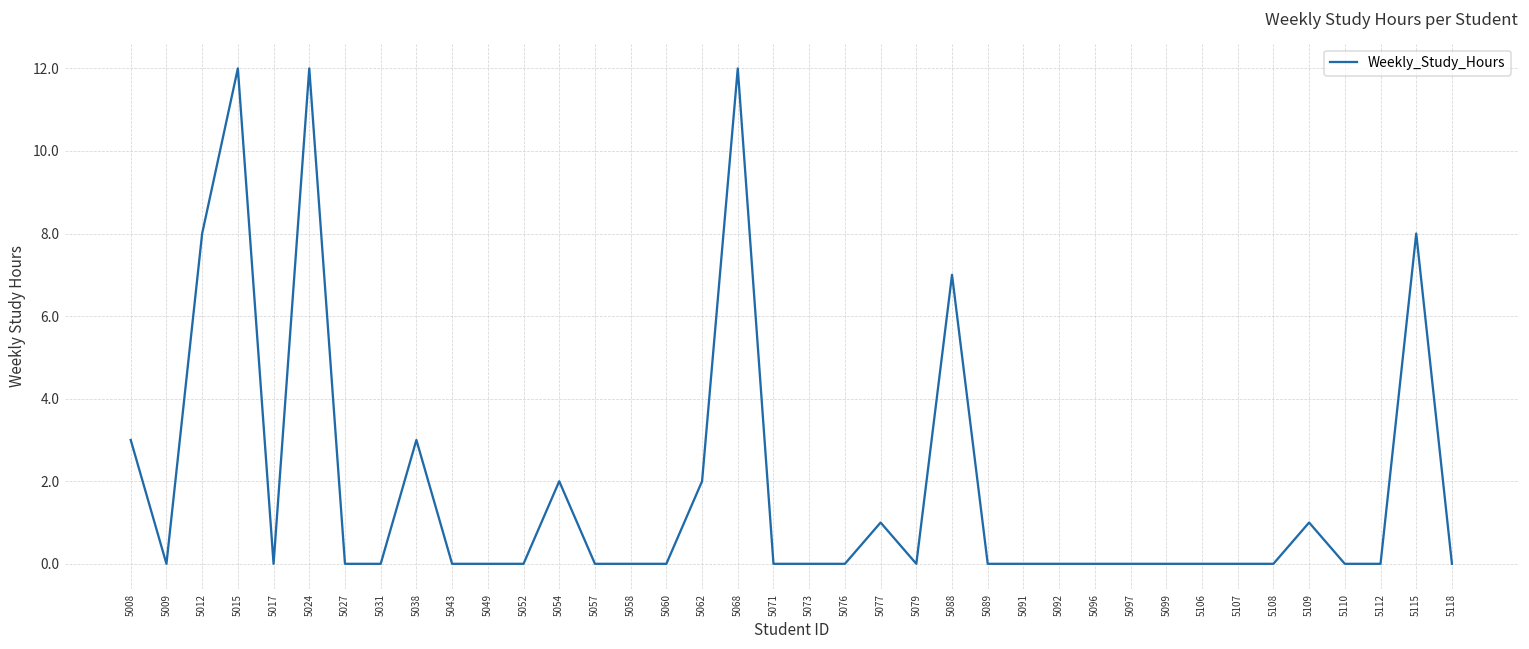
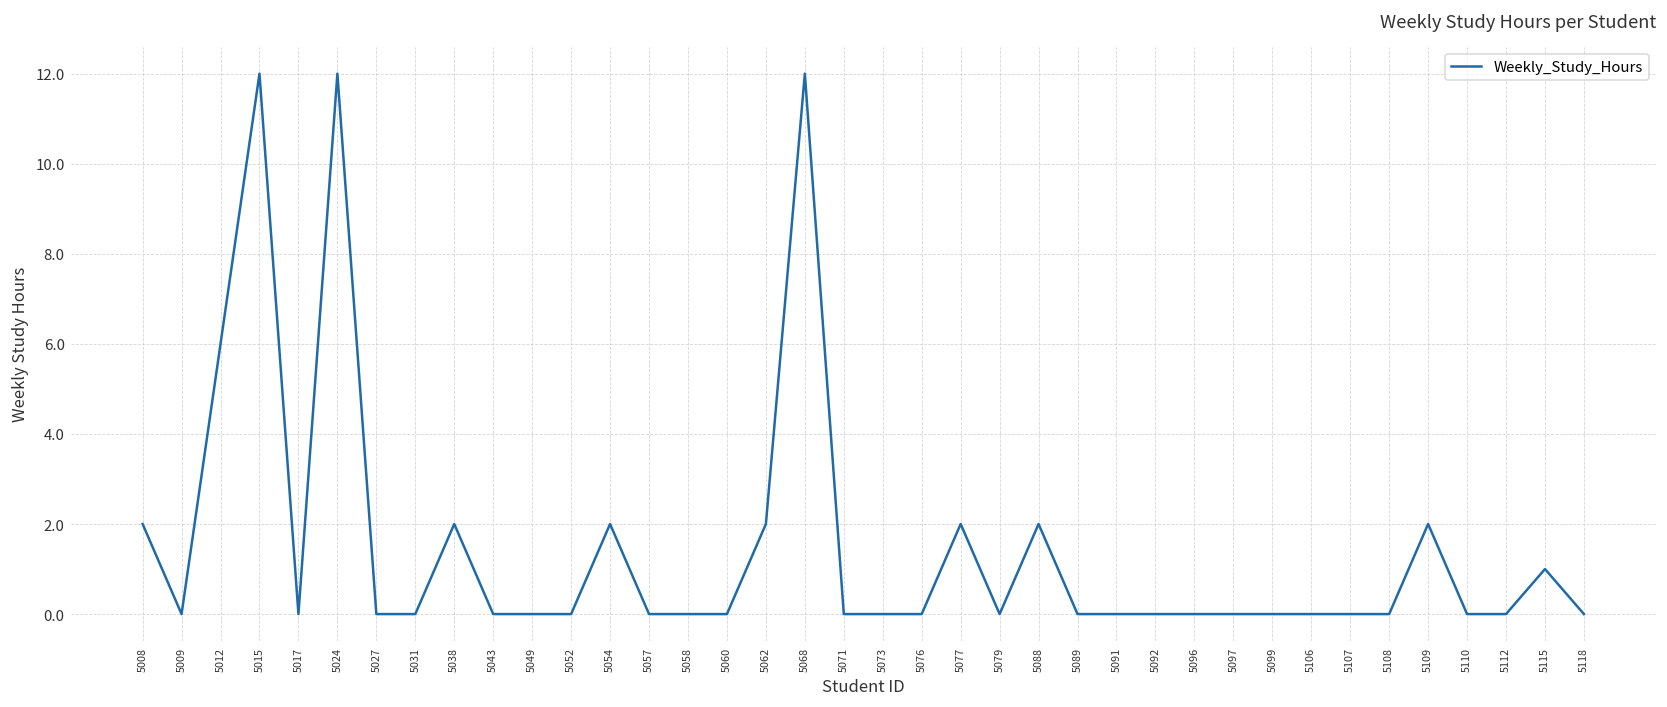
5008: 3 -> 2
5012: 8 -> 6
5038: 3 -> 2
5077: 1 -> 2
5088: 7 -> 2
5109: 1 -> 2
5115: 8 -> 1
